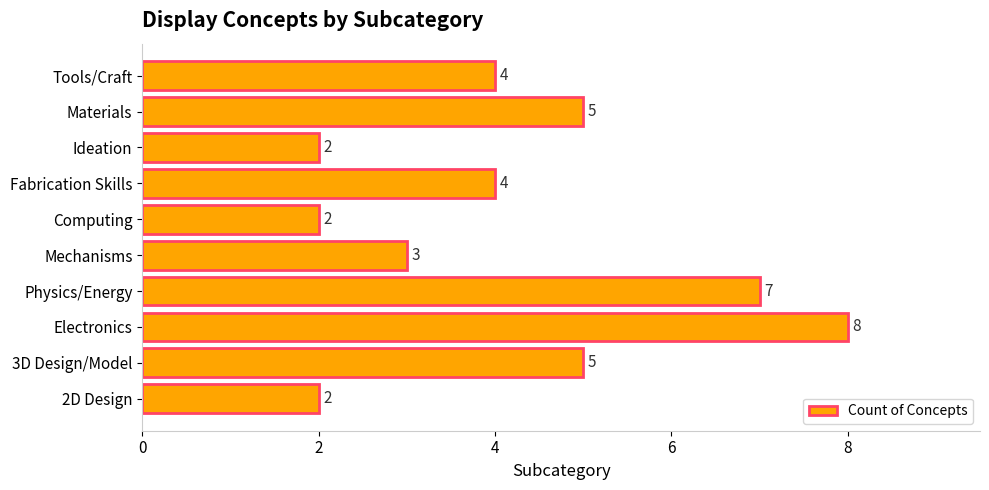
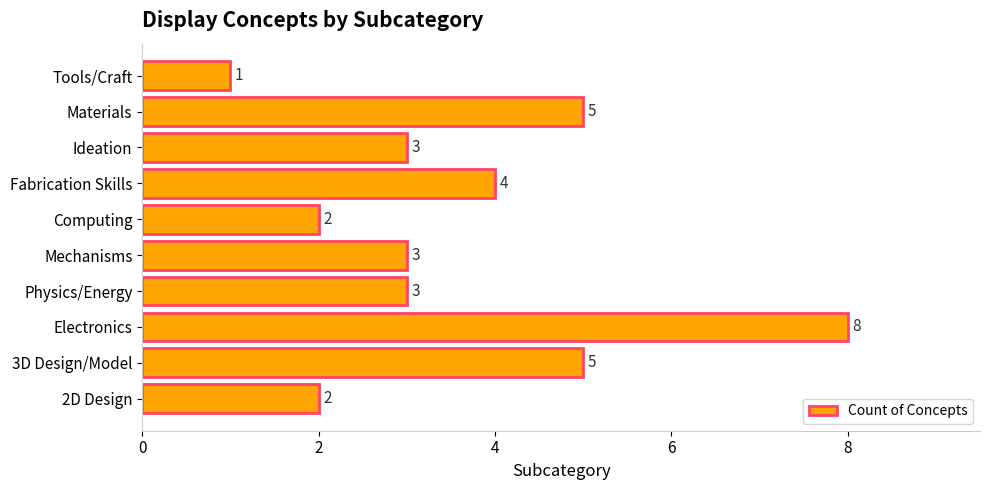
Tools/Craft: 4 -> 1
Ideation: 2 -> 3
Physics/Energy: 7 -> 3
